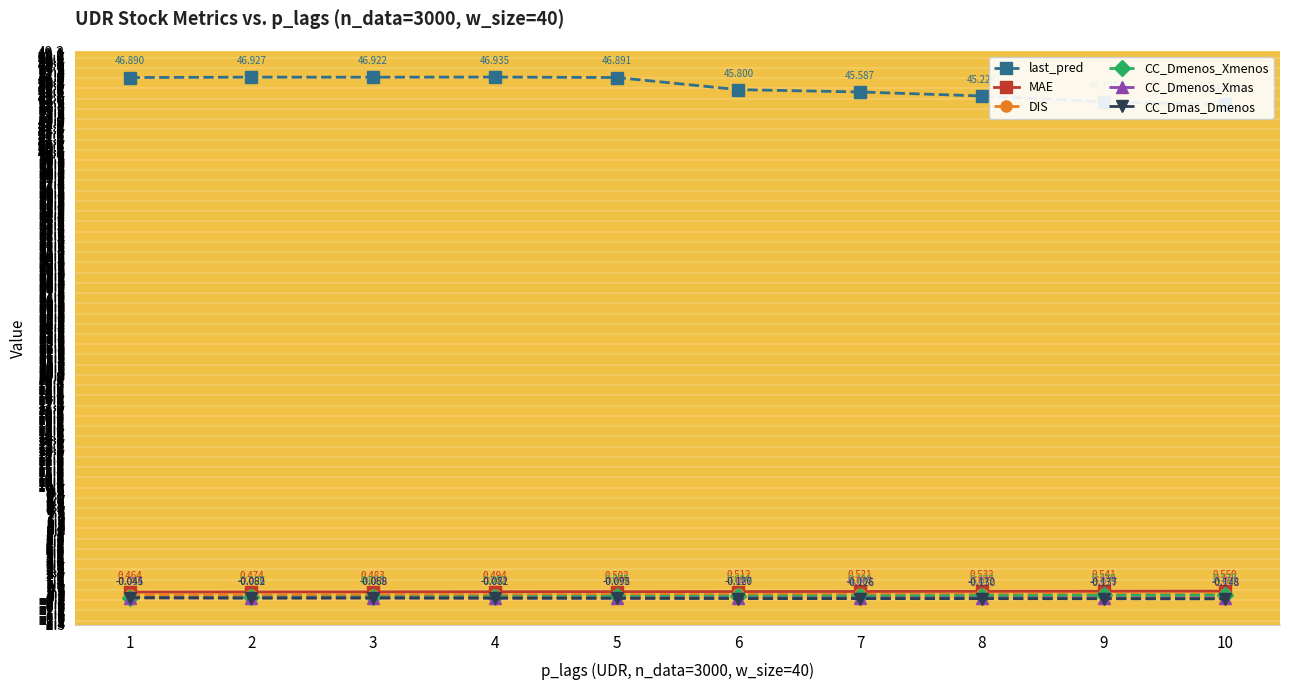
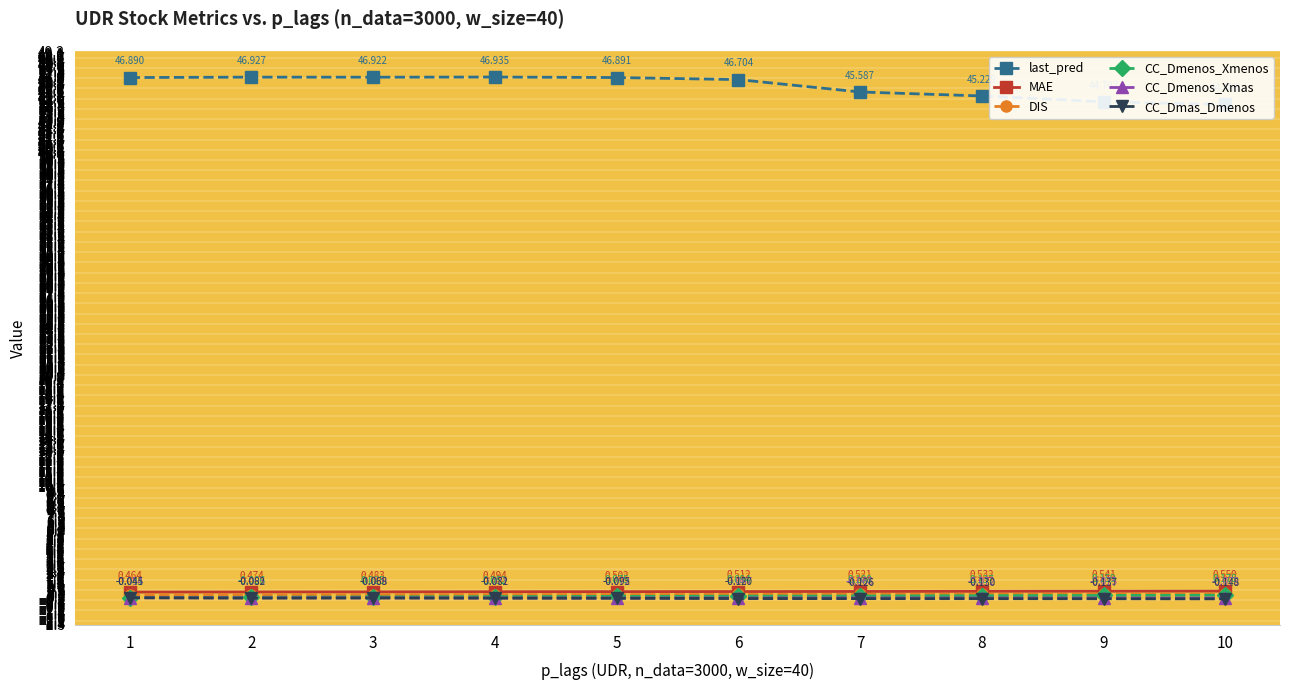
last_pred, 6: 45.800 -> 46.704
